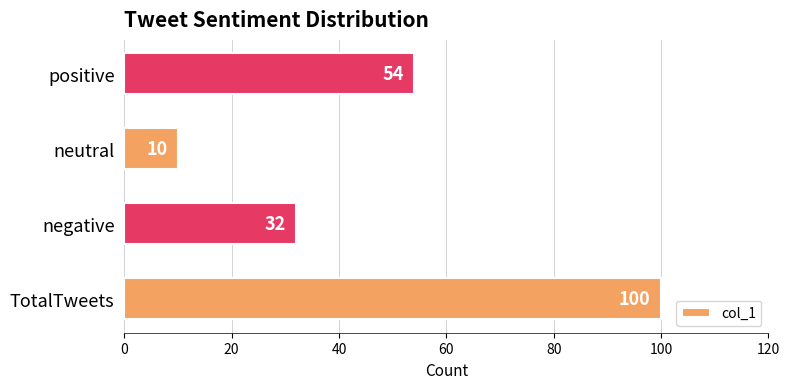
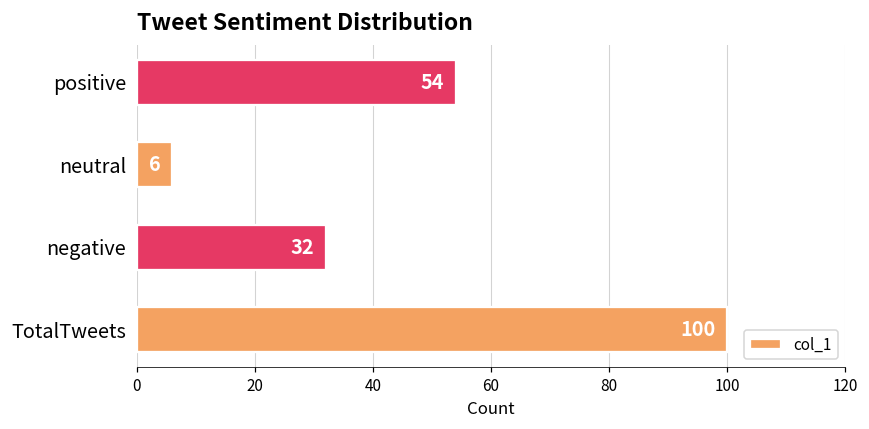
neutral: 10 -> 6
